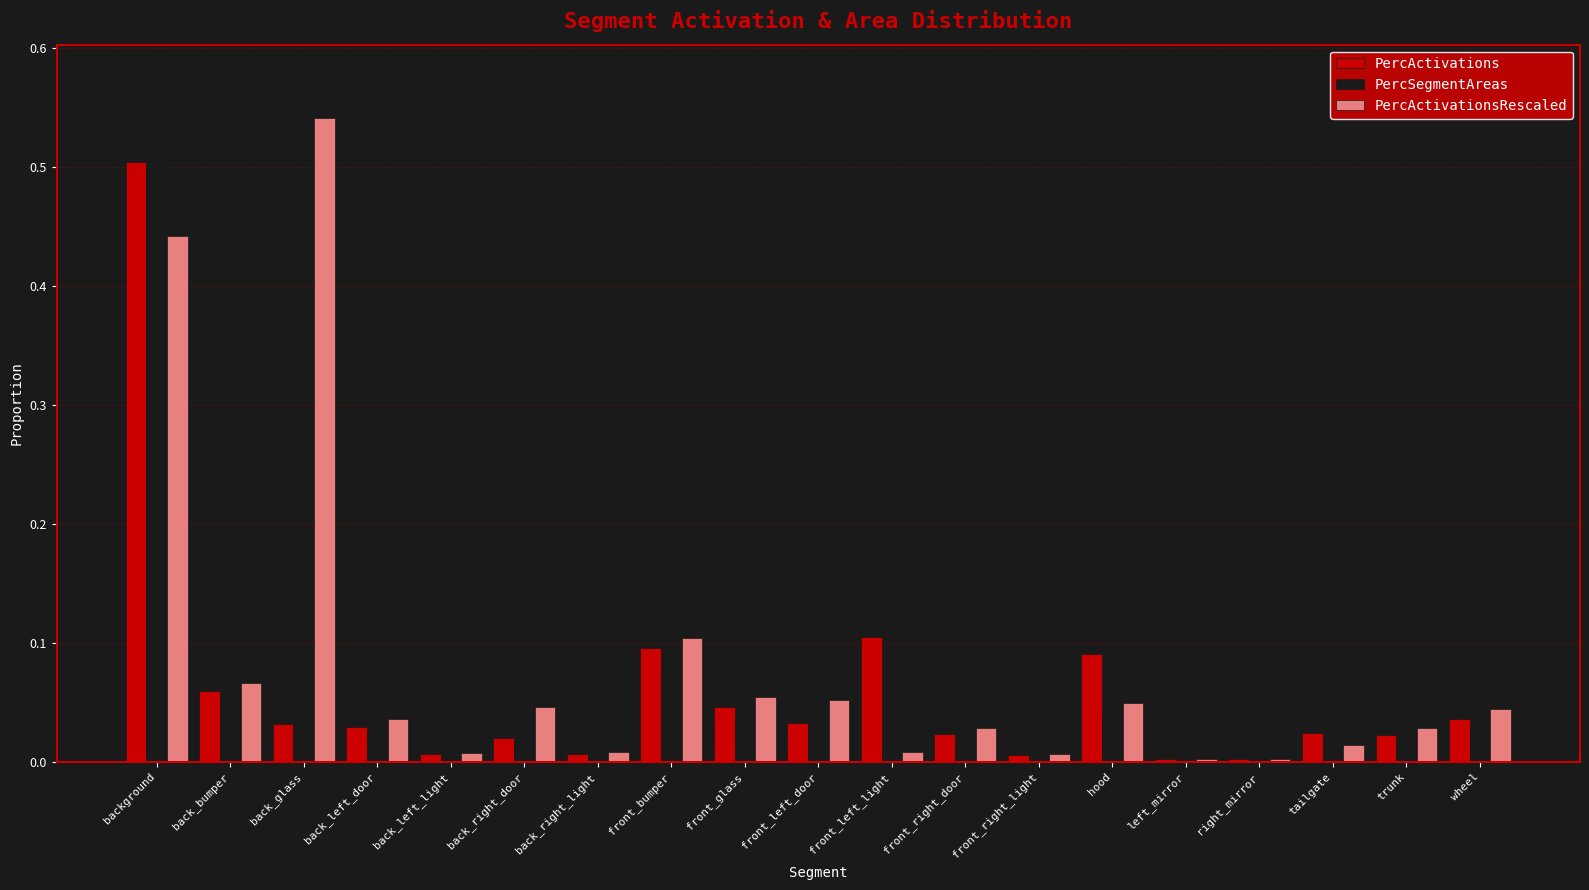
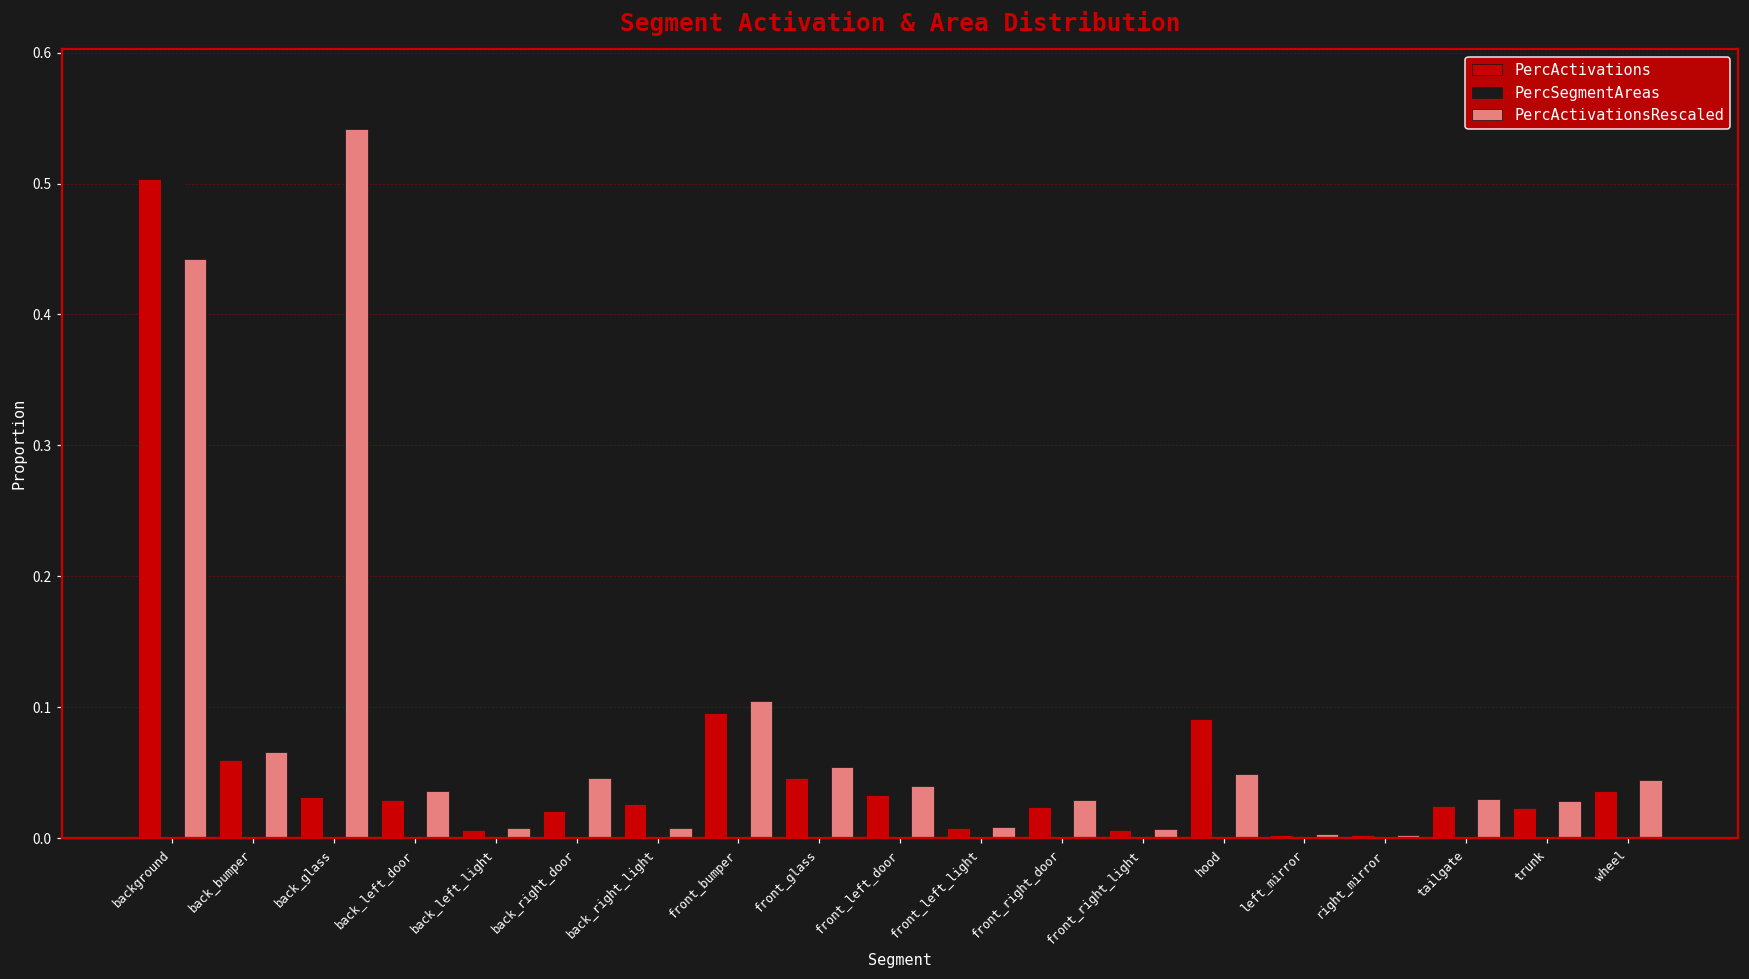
PercActivations, back_right_light: 0.007 -> 0.026
PercActivationsRescaled, front_left_door: 0.052 -> 0.040
PercActivations, front_left_light: 0.105 -> 0.007
PercActivationsRescaled, tailgate: 0.014 -> 0.030
